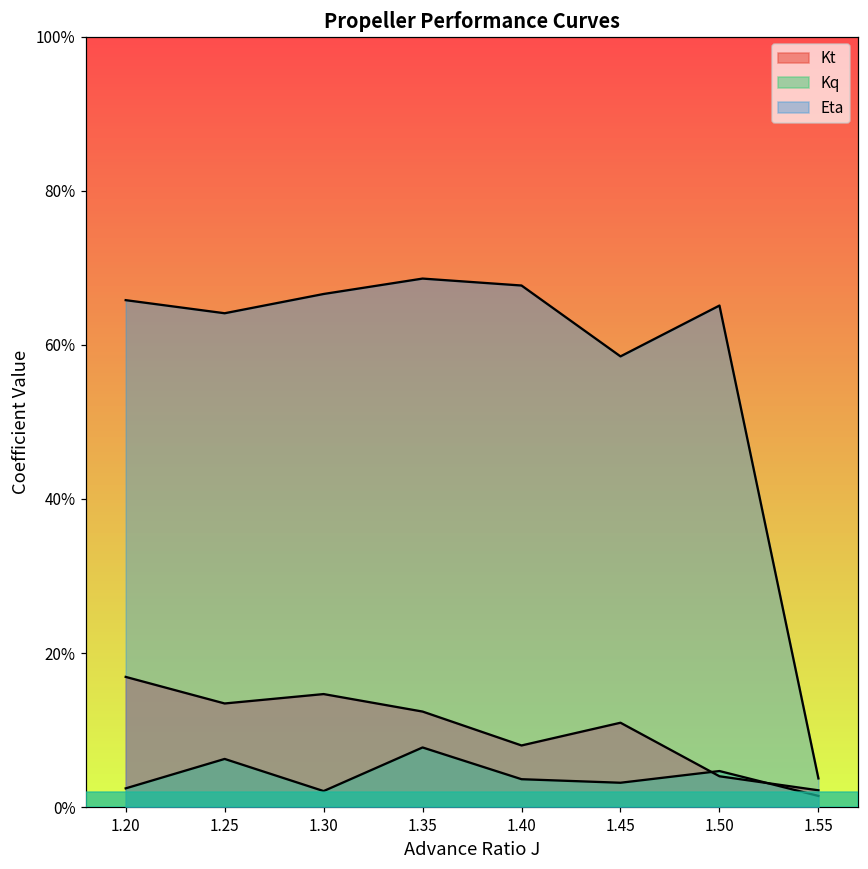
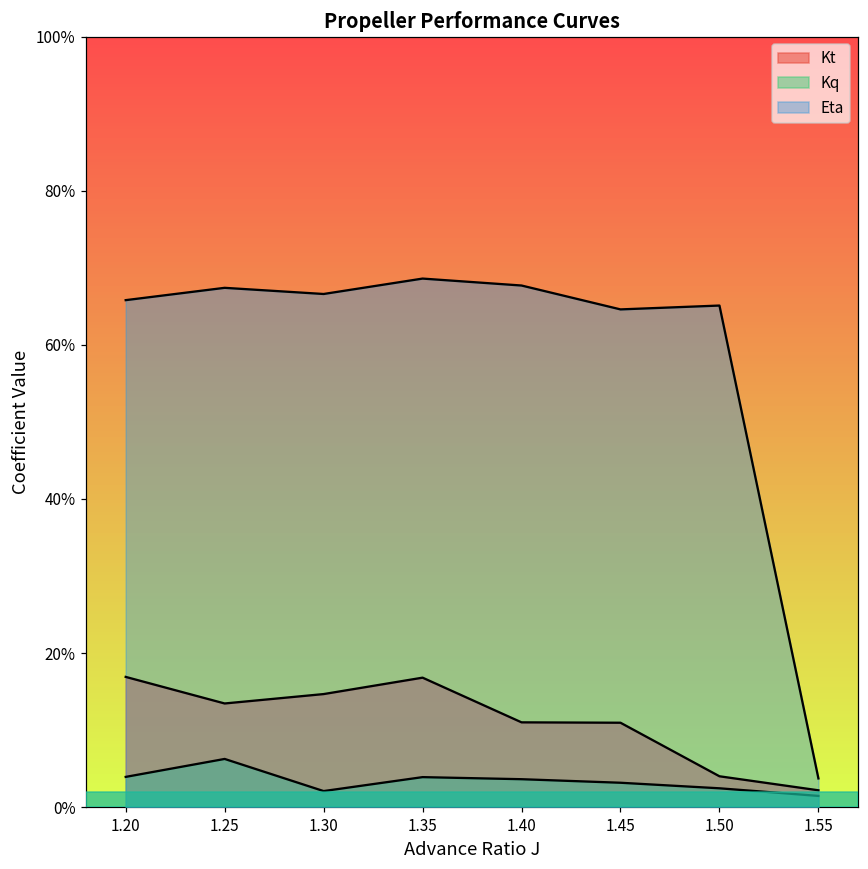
Kq, 1.20: 2% -> 4%
Eta, 1.25: 64% -> 67%
Kt, 1.35: 12% -> 17%
Kq, 1.35: 8% -> 4%
Kt, 1.40: 8% -> 11%
Eta, 1.45: 59% -> 65%
Kq, 1.50: 5% -> 2%
